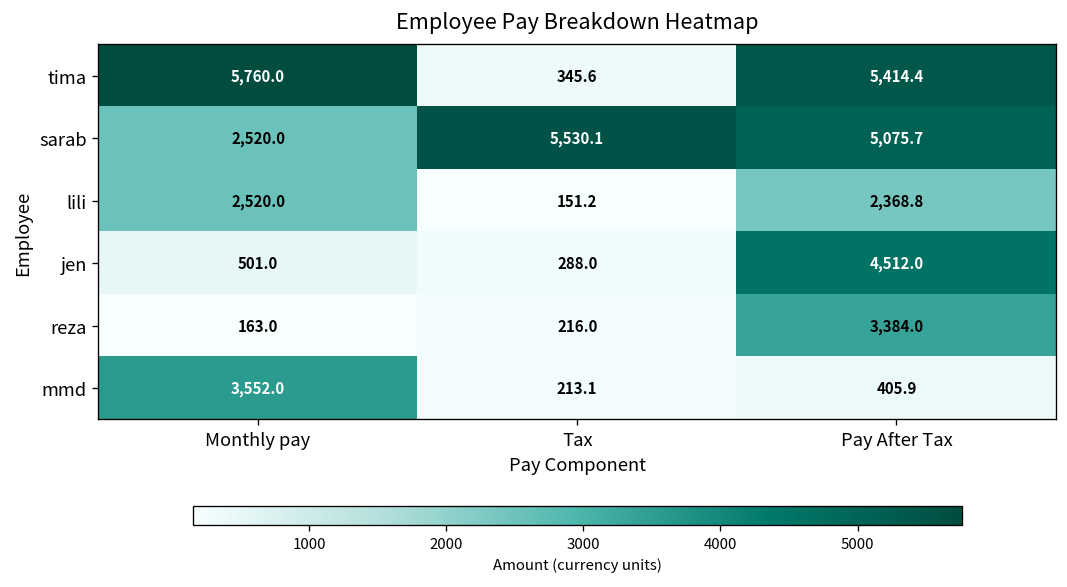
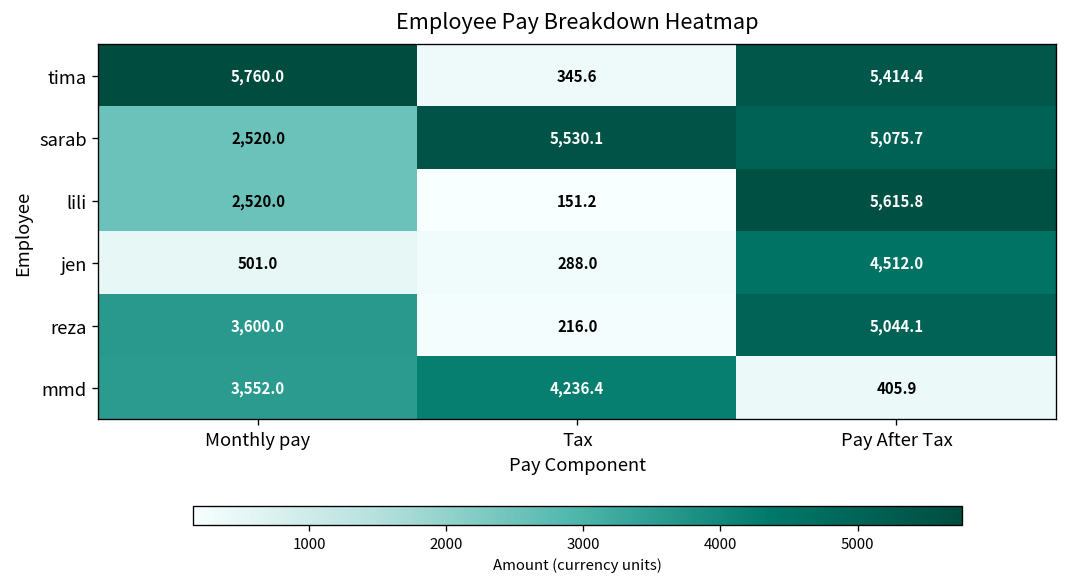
lili, Pay After Tax: 2,368.8 -> 5,615.8
reza, Monthly pay: 163.0 -> 3,600.0
reza, Pay After Tax: 3,384.0 -> 5,044.1
mmd, Tax: 213.1 -> 4,236.4
